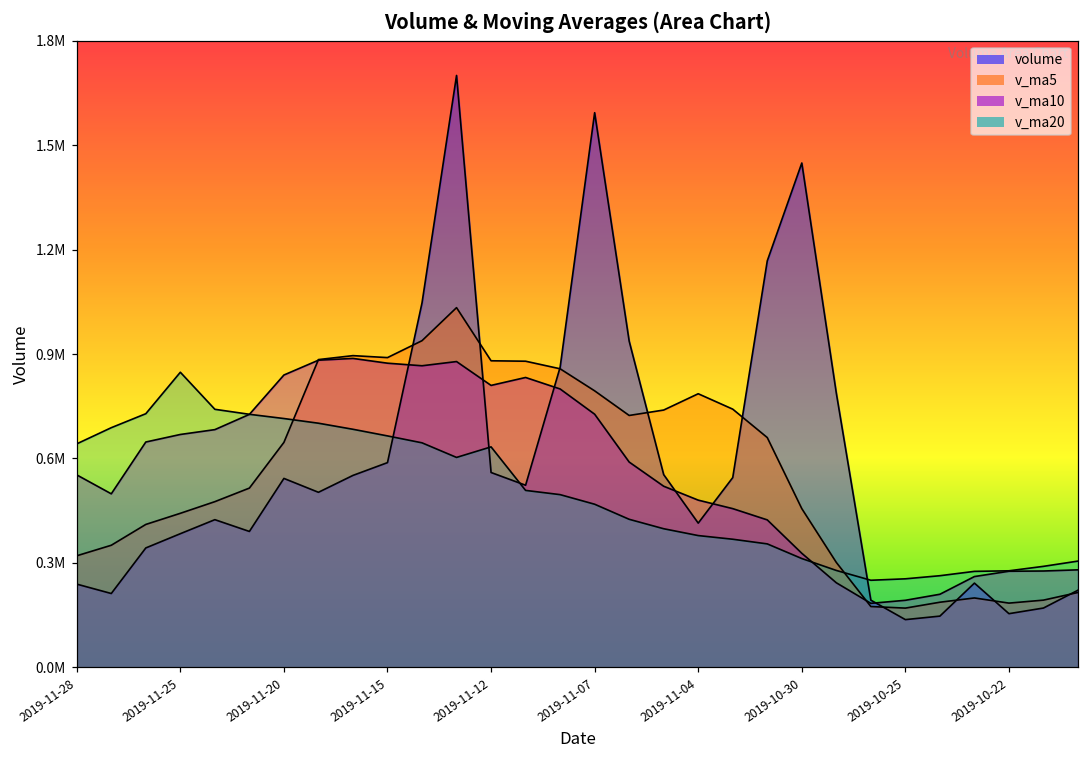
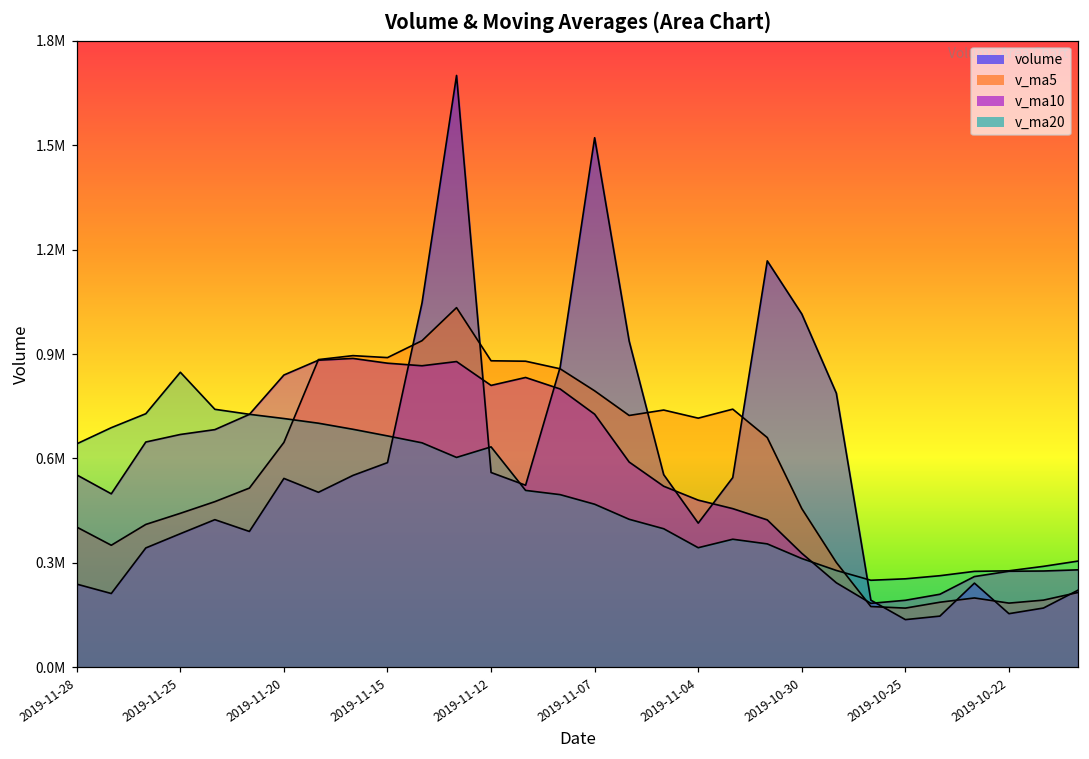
v_ma5, 2019-11-28: 320000 -> 400000
volume, 2019-11-07: 1590000 -> 1520000
v_ma5, 2019-11-04: 790000 -> 720000
v_ma20, 2019-11-04: 380000 -> 340000
volume, 2019-10-30: 1450000 -> 1020000
